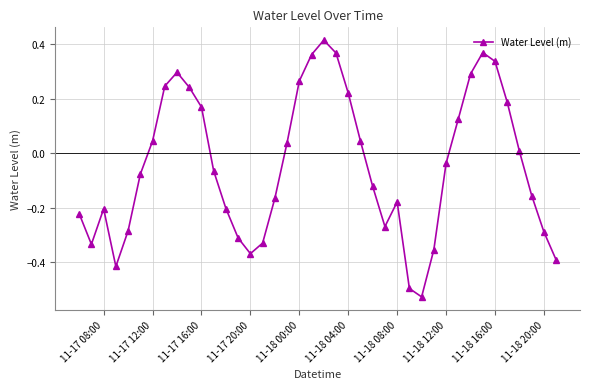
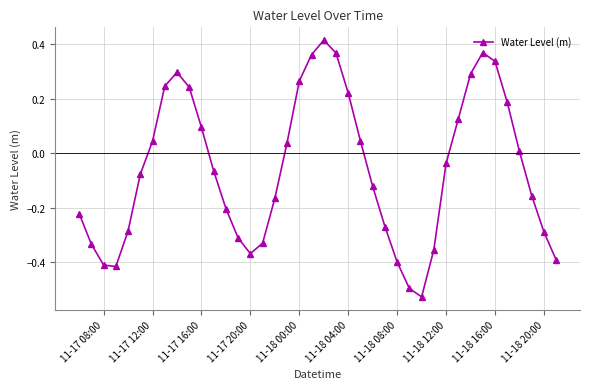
11-17 08:00: -0.20 -> -0.41
11-17 16:00: 0.17 -> 0.09
11-18 08:00: -0.18 -> -0.40
